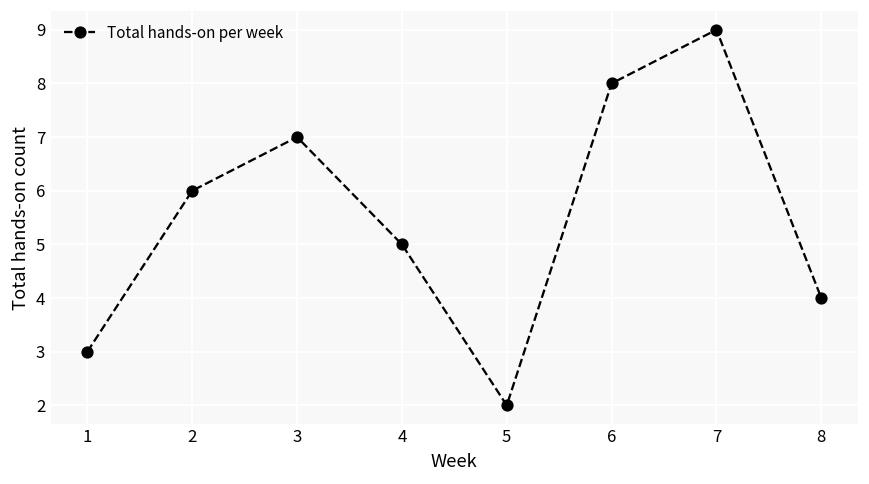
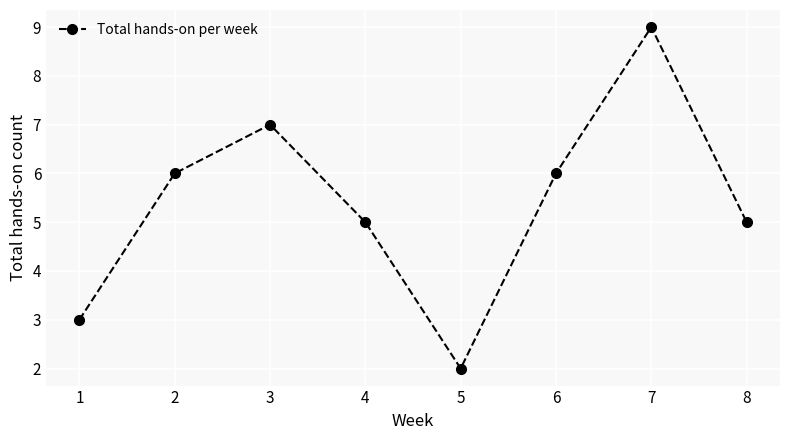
6: 8 -> 6
8: 4 -> 5
